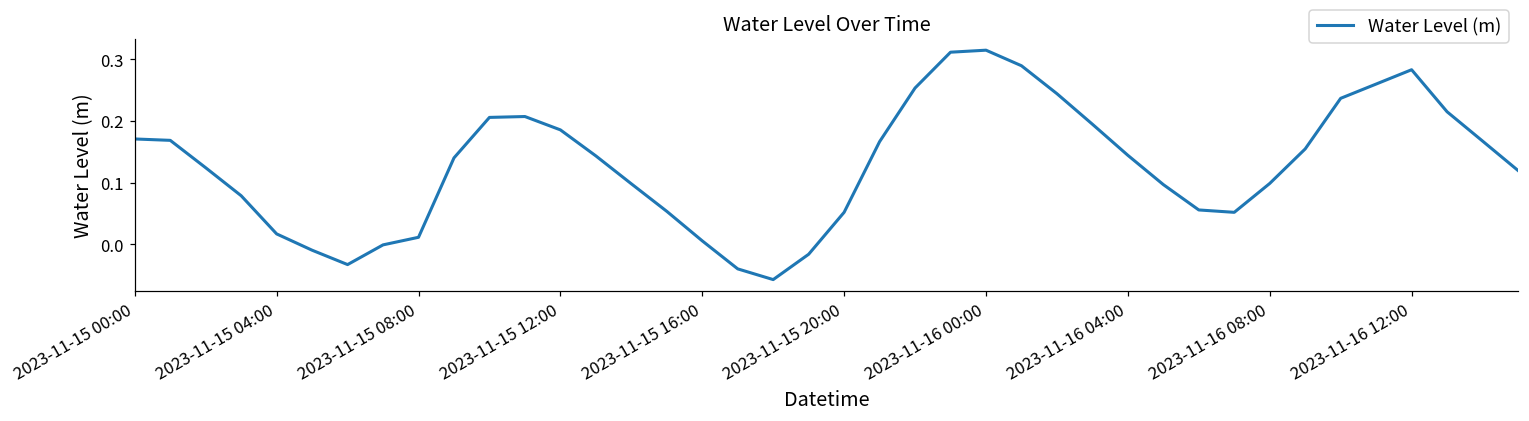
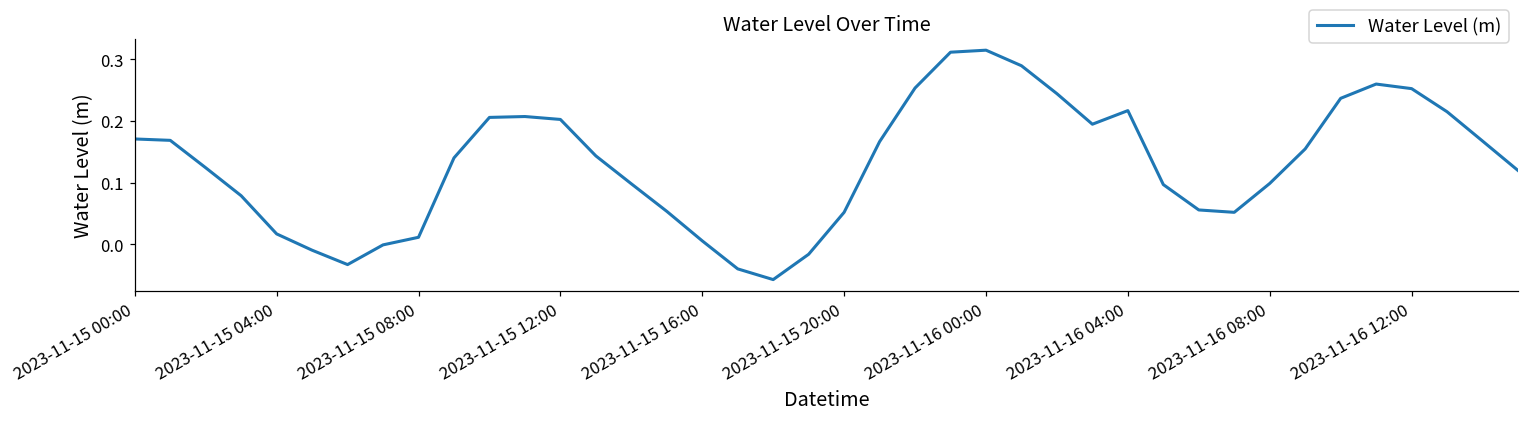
2023-11-15 12:00: 0.19 -> 0.20
2023-11-16 04:00: 0.14 -> 0.22
2023-11-16 12:00: 0.28 -> 0.25
